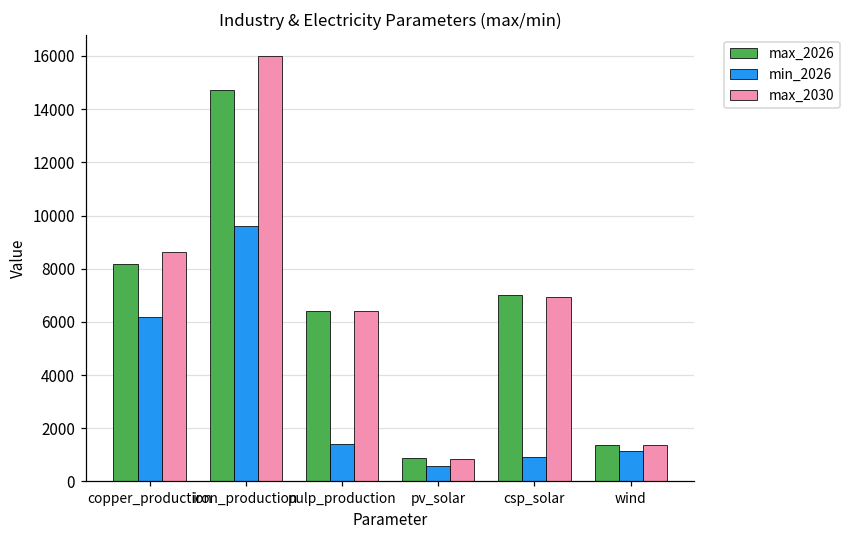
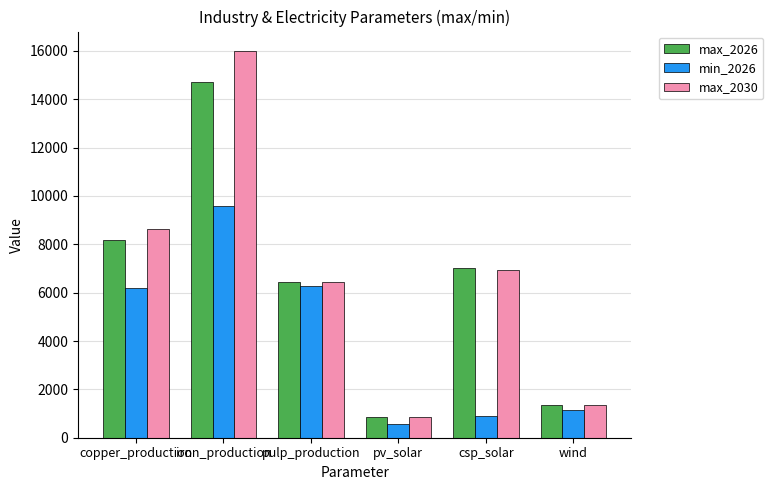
min_2026, pulp_production: 1400 -> 6300
